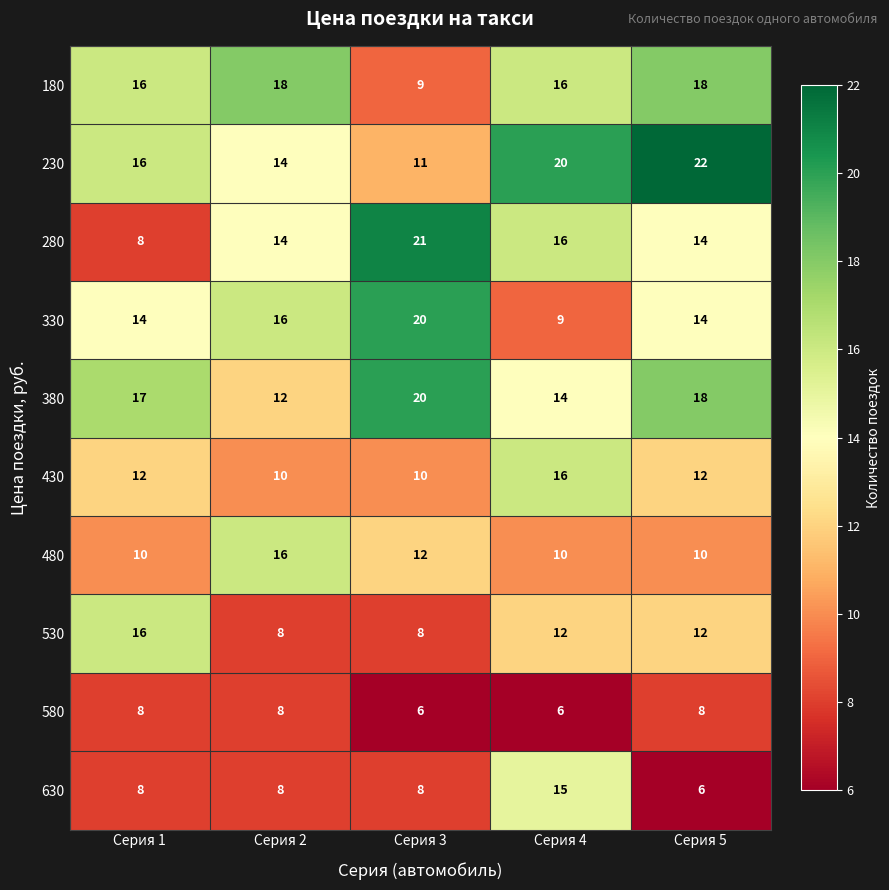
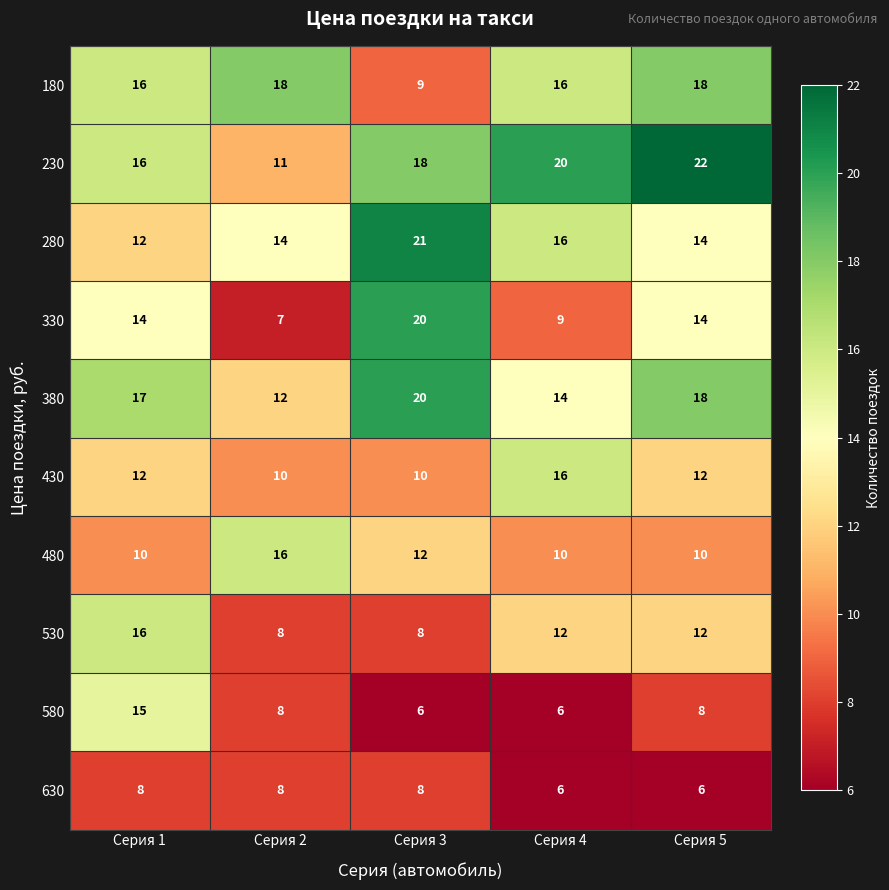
230, Серия 2: 14 -> 11
230, Серия 3: 11 -> 18
280, Серия 1: 8 -> 12
330, Серия 2: 16 -> 7
580, Серия 1: 8 -> 15
630, Серия 4: 15 -> 6
